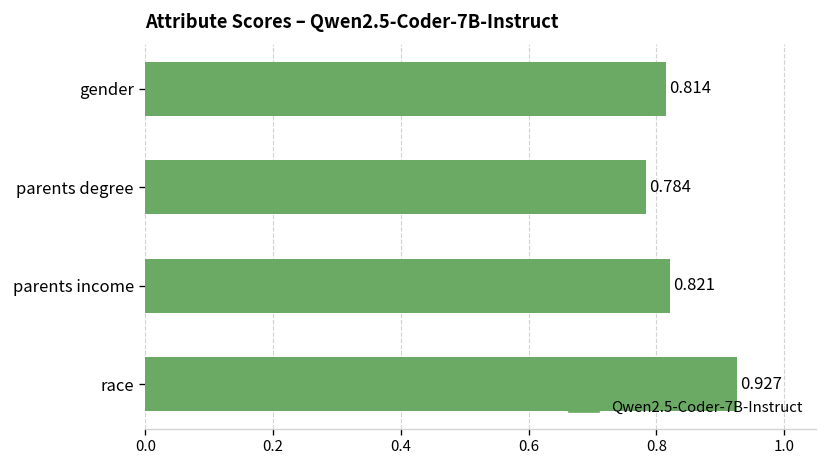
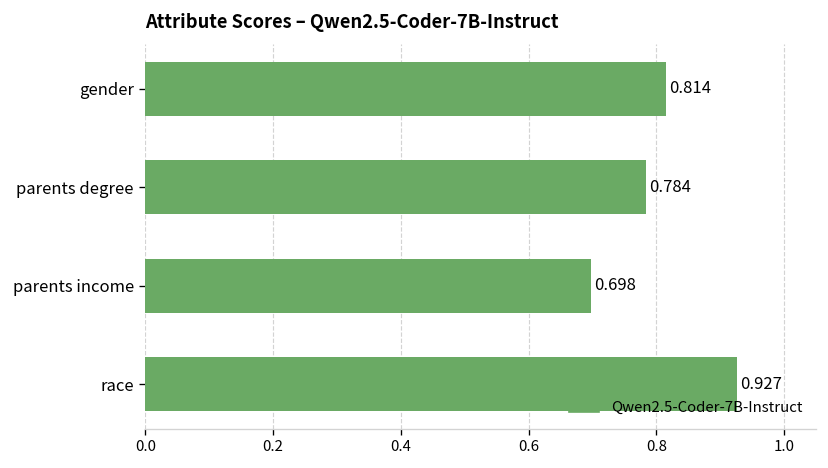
parents income: 0.821 -> 0.698
